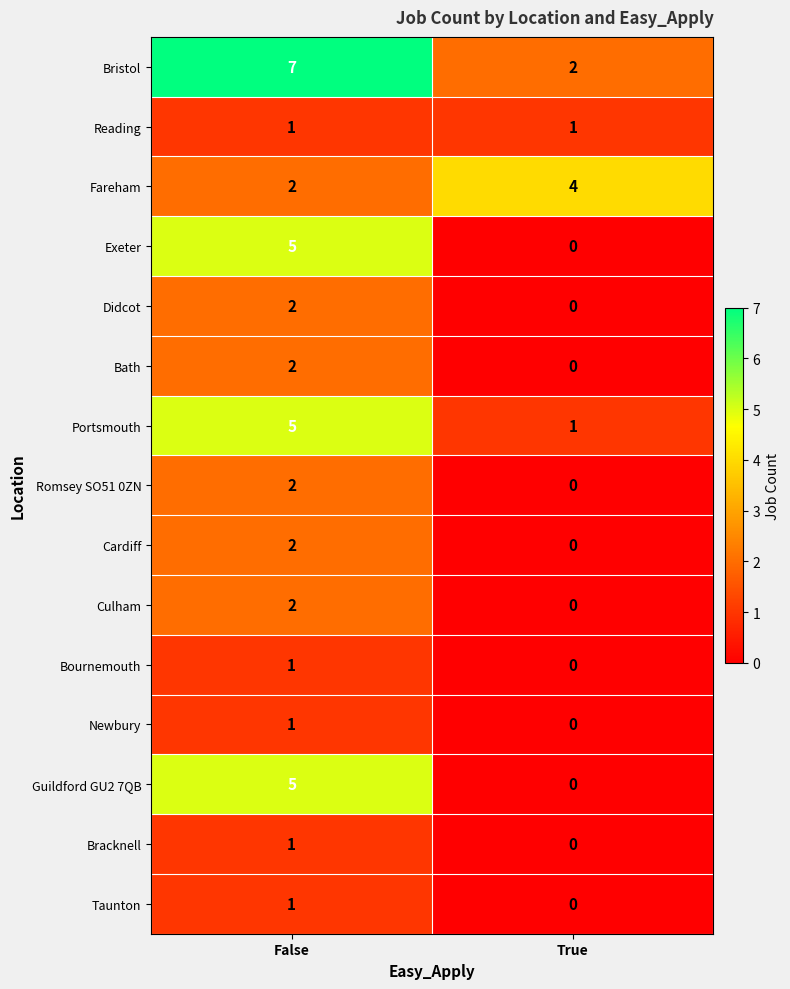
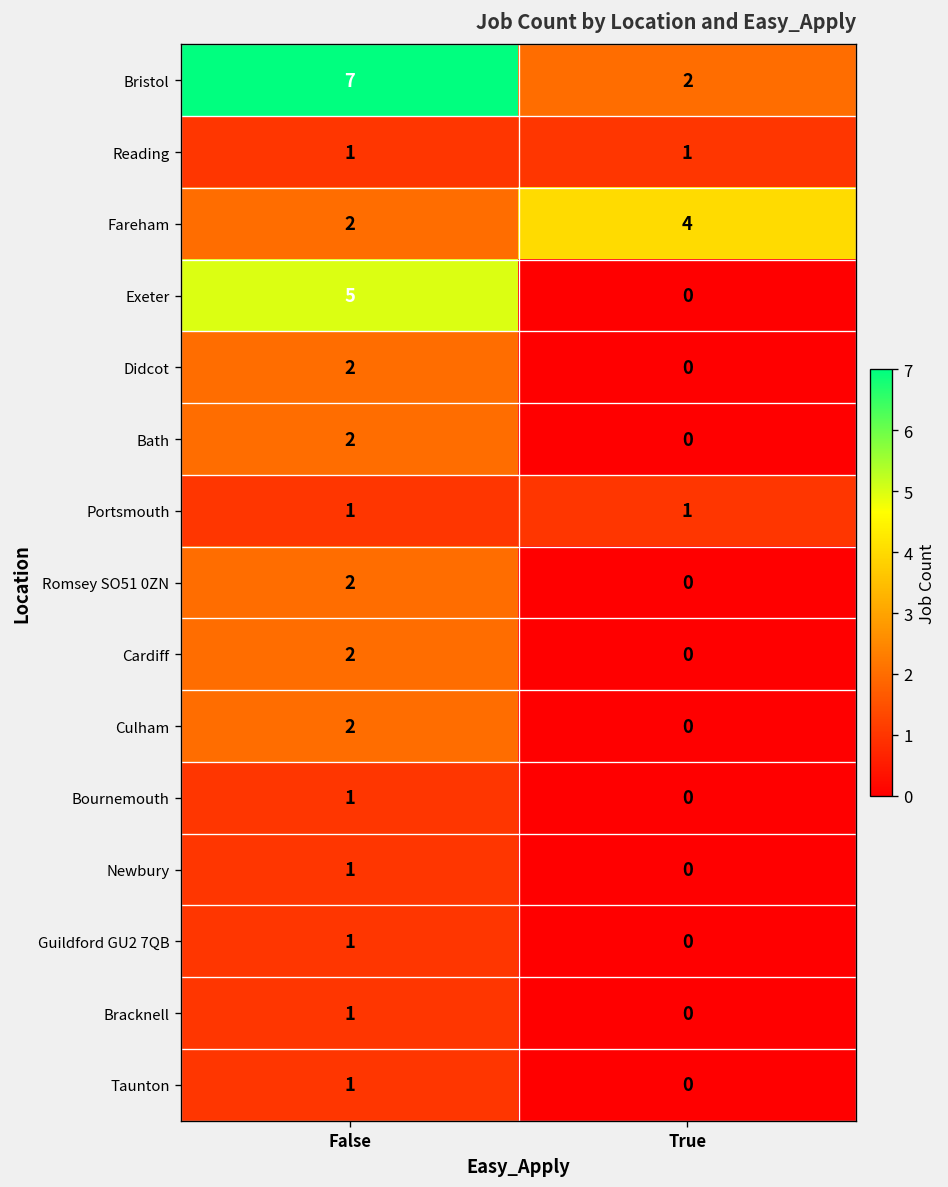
Portsmouth, False: 5 -> 1
Guildford GU2 7QB, False: 5 -> 1
